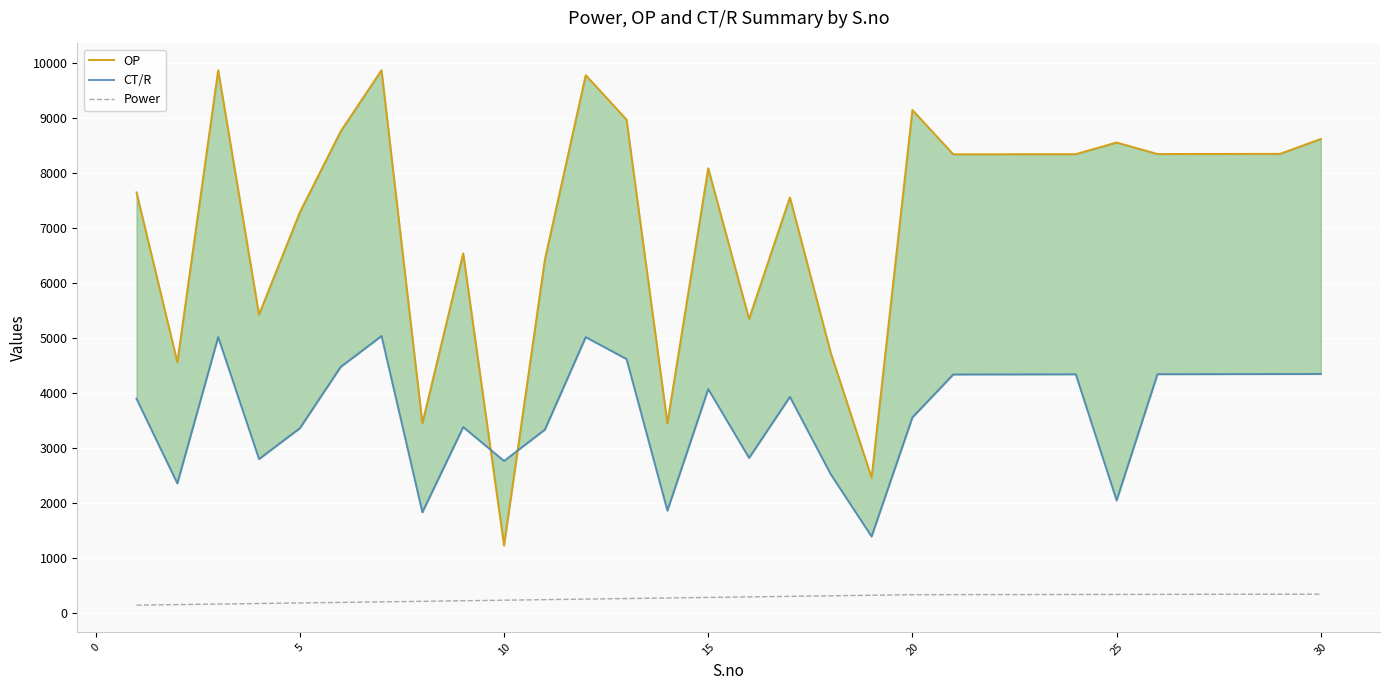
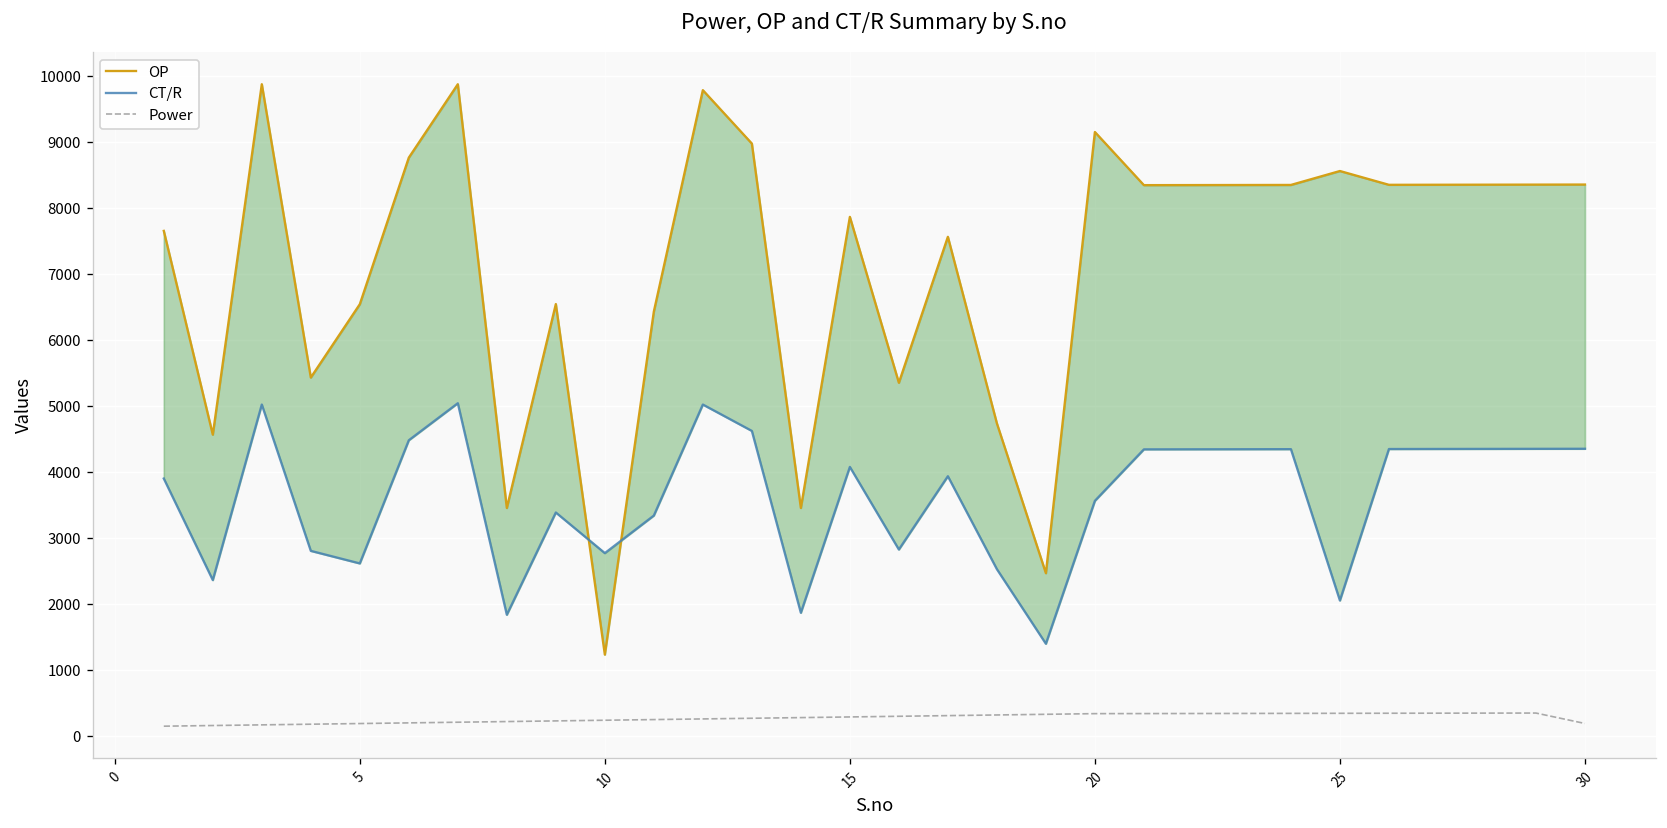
OP, 5: 7300 -> 6500
CT/R, 5: 3400 -> 2600
OP, 15: 8100 -> 7900
OP, 30: 8600 -> 8400
Power, 30: 400 -> 200
